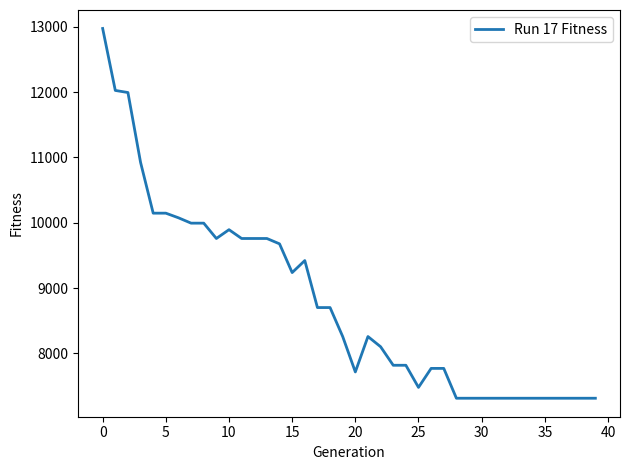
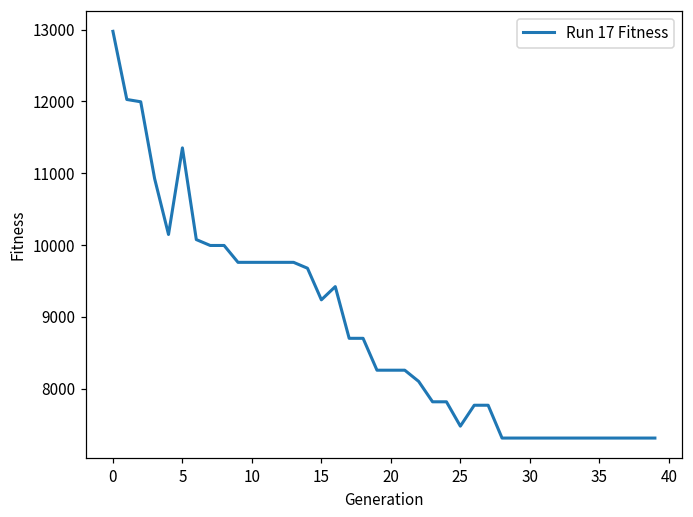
5: 10100 -> 11400
10: 9900 -> 9800
20: 7700 -> 8300
